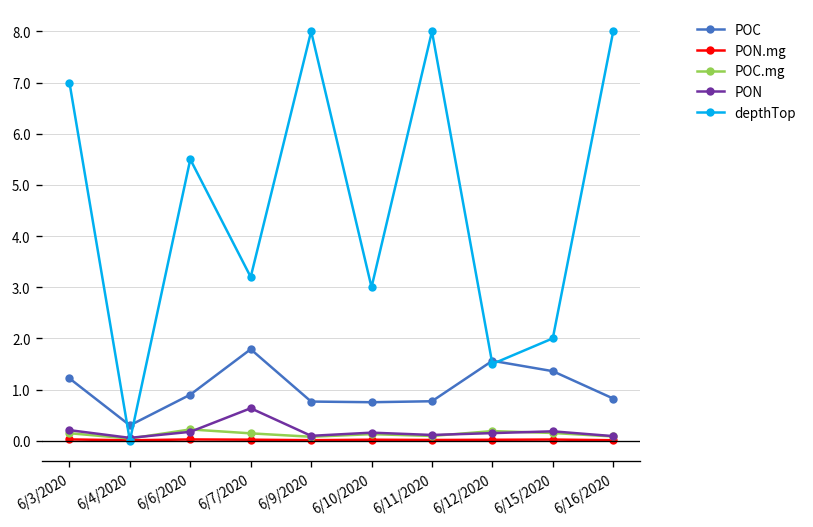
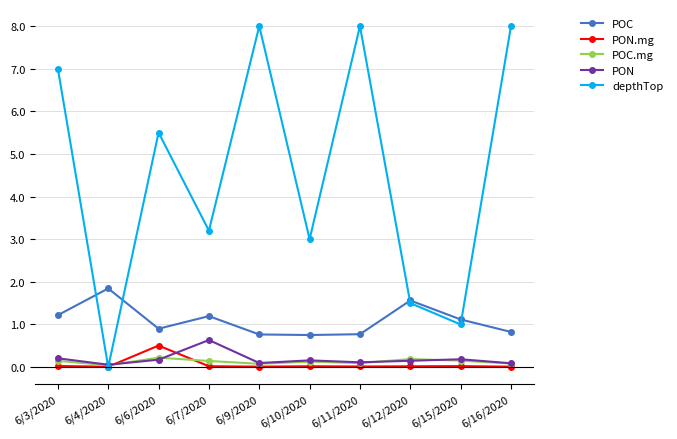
POC, 6/4/2020: 0.3 -> 1.8
PON.mg, 6/6/2020: 0.0 -> 0.5
POC, 6/7/2020: 1.8 -> 1.2
POC, 6/15/2020: 1.4 -> 1.1
depthTop, 6/15/2020: 2 -> 1
